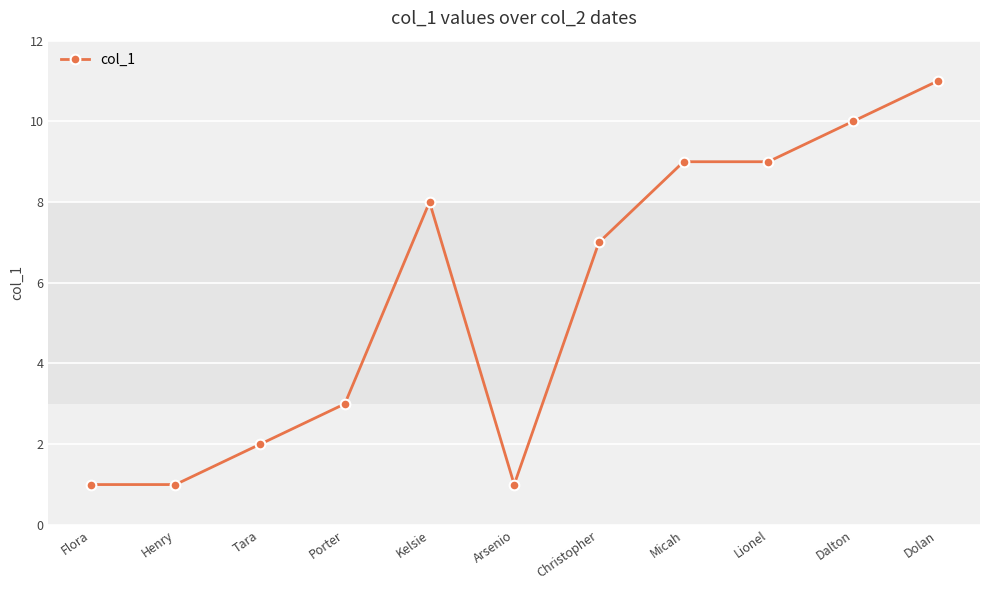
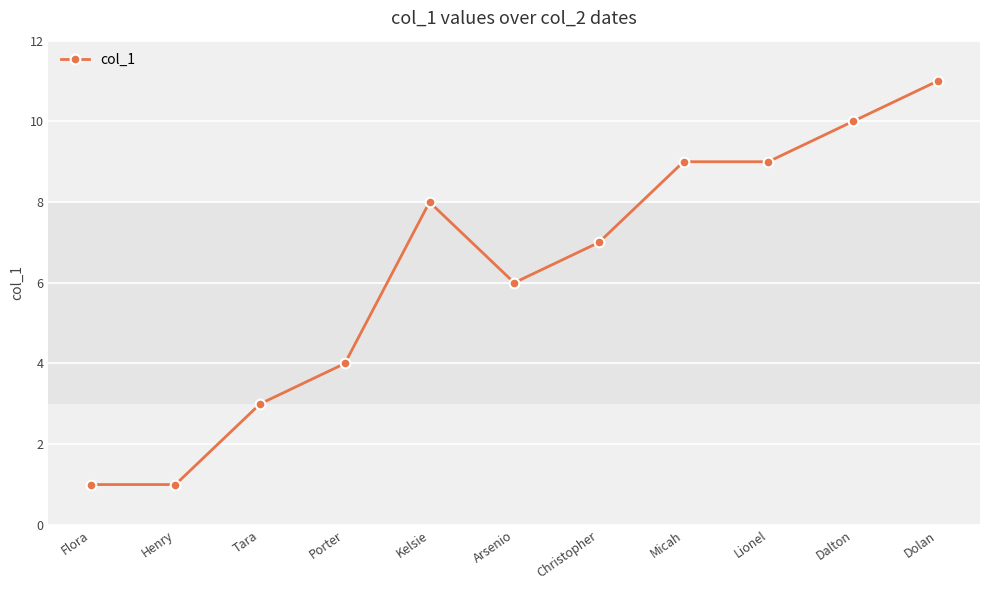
Tara: 2 -> 3
Porter: 3 -> 4
Arsenio: 1 -> 6
